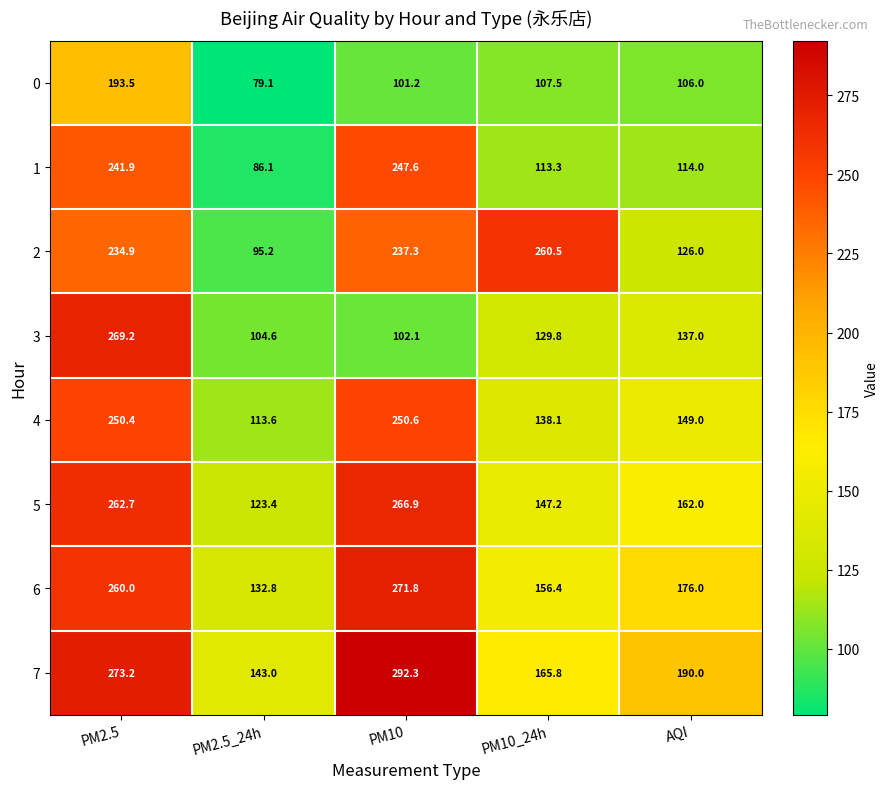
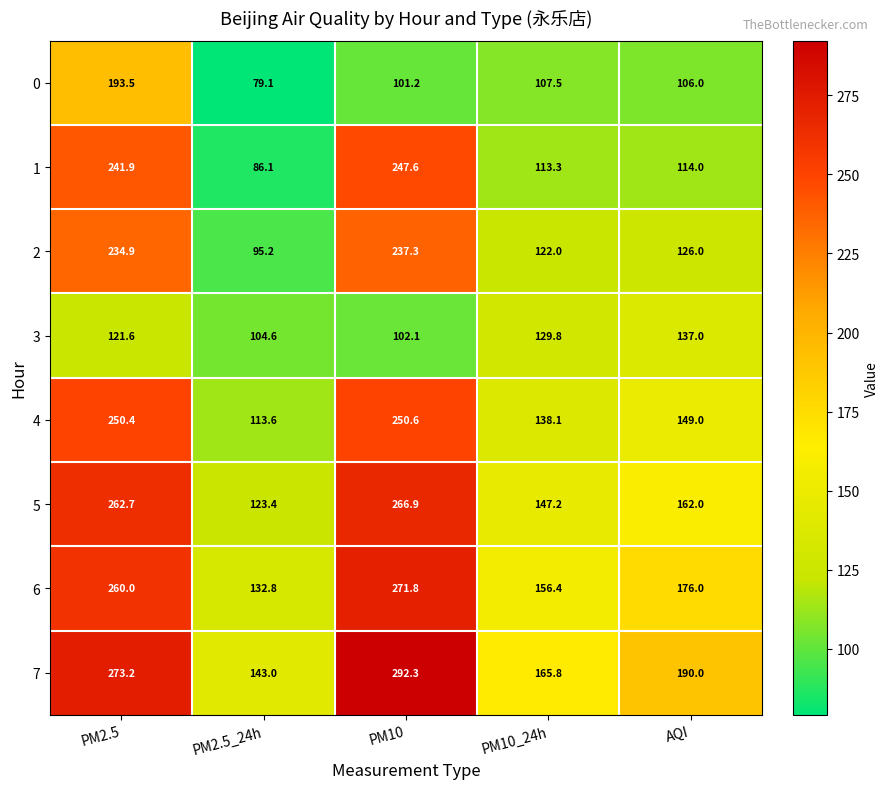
2, PM10_24h: 260.5 -> 122.0
3, PM2.5: 269.2 -> 121.6
